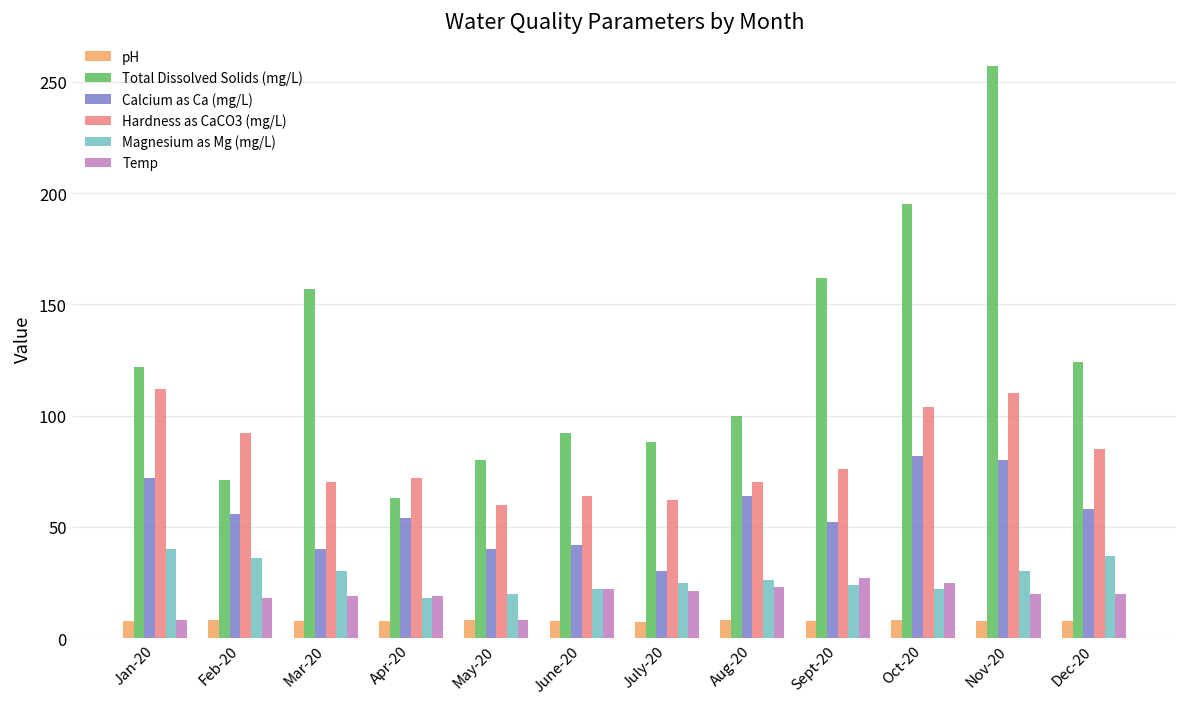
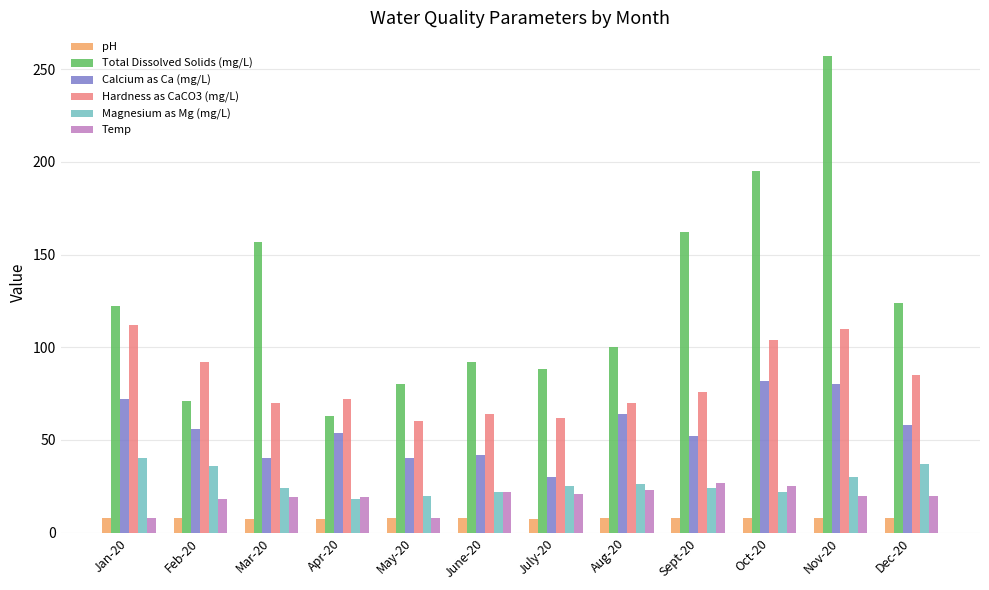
Magnesium as Mg (mg/L), Mar-20: 30 -> 24
